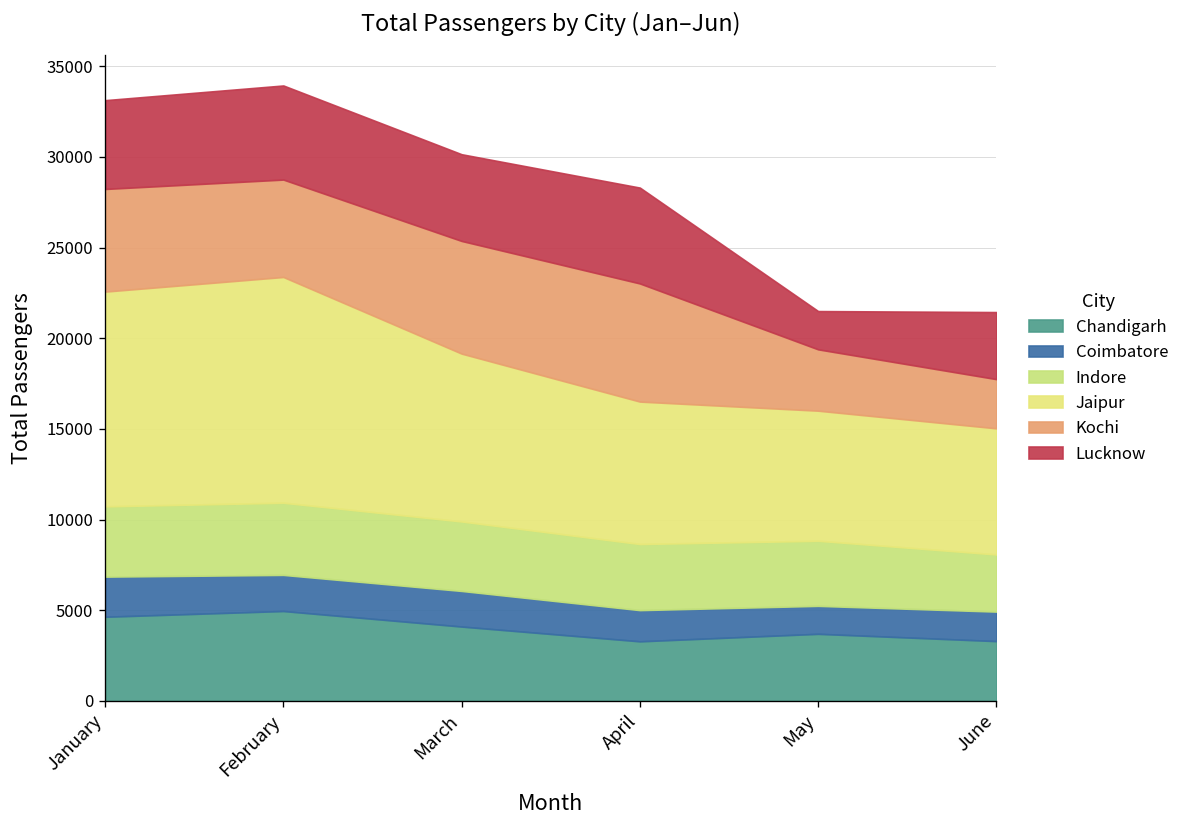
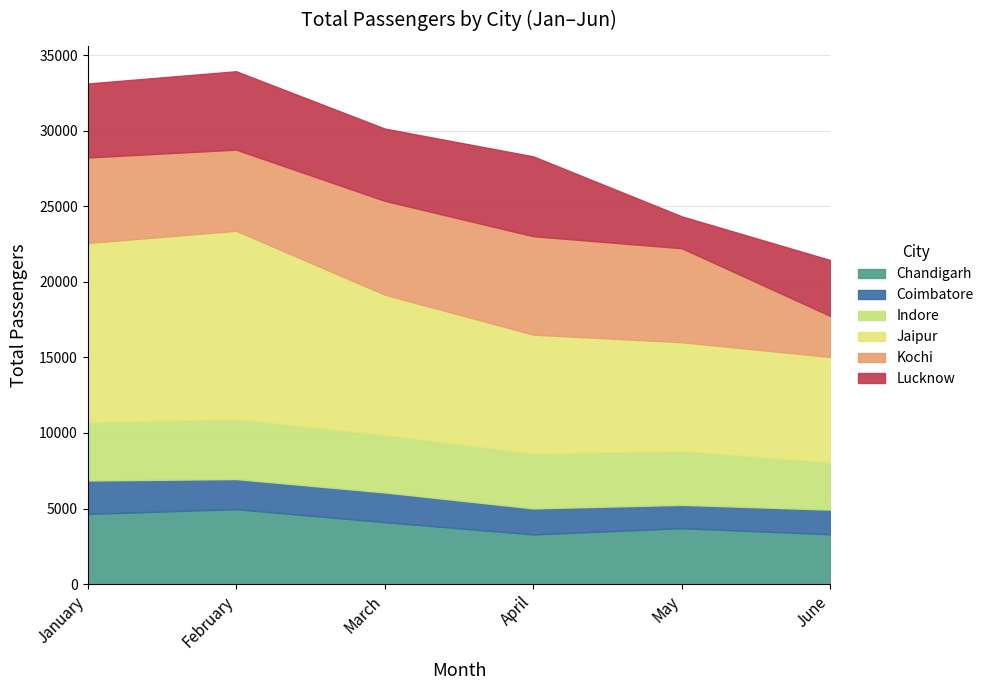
Kochi, May: 3400 -> 6200
